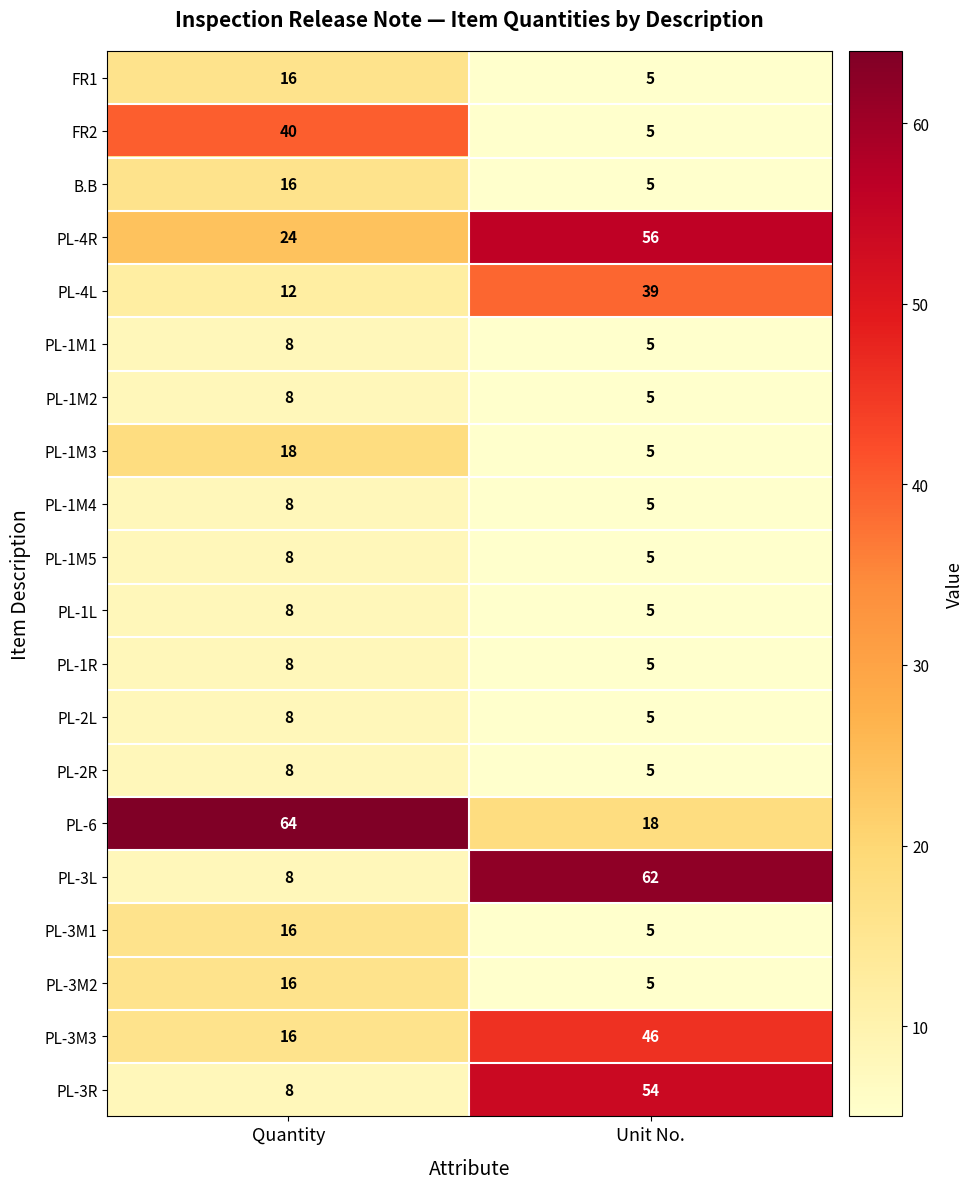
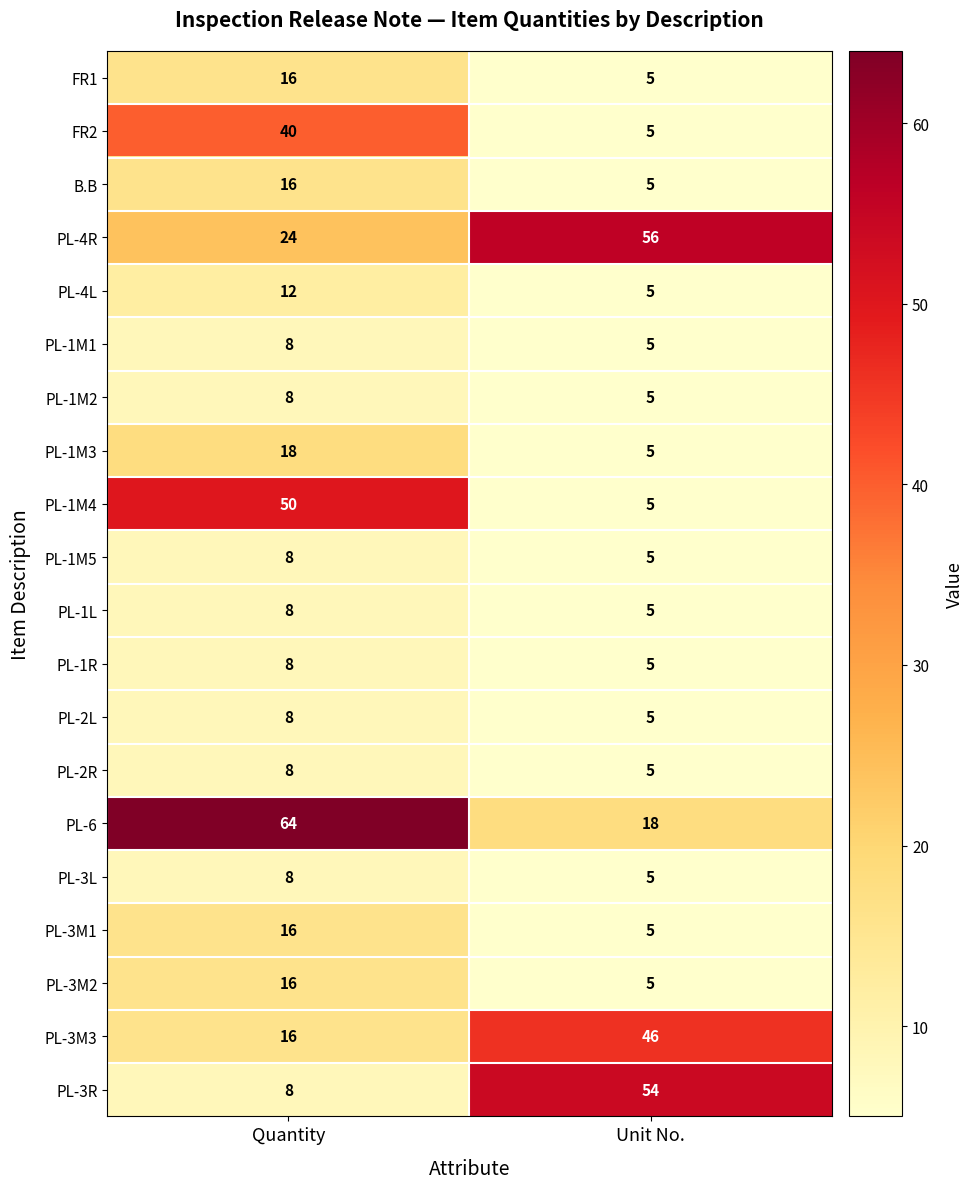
PL-4L, Unit No.: 39 -> 5
PL-1M4, Quantity: 8 -> 50
PL-3L, Unit No.: 62 -> 5
